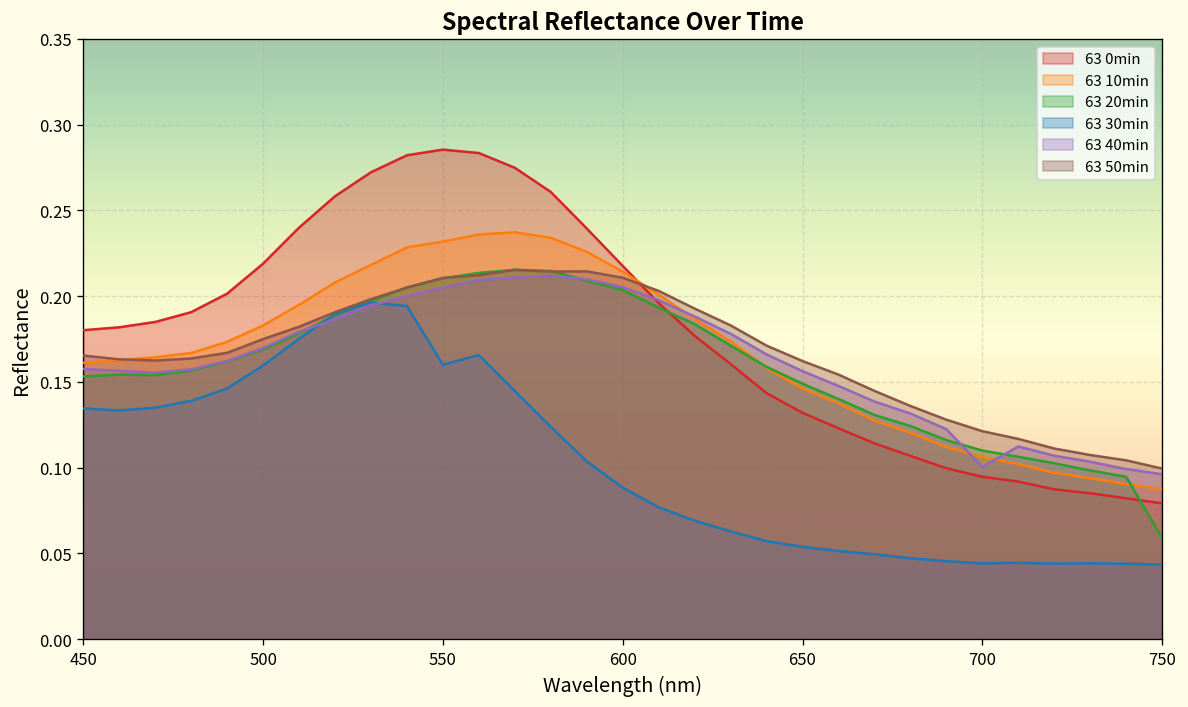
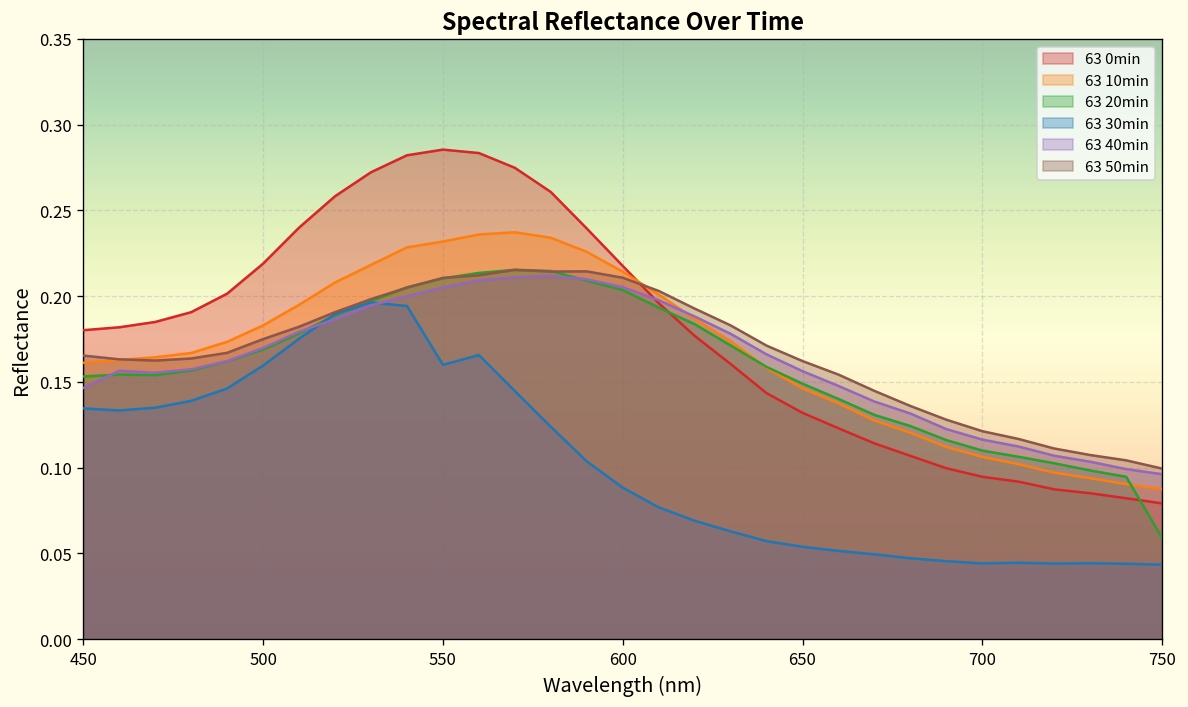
63 40min, 450: 0.158 -> 0.147
63 40min, 700: 0.101 -> 0.116
